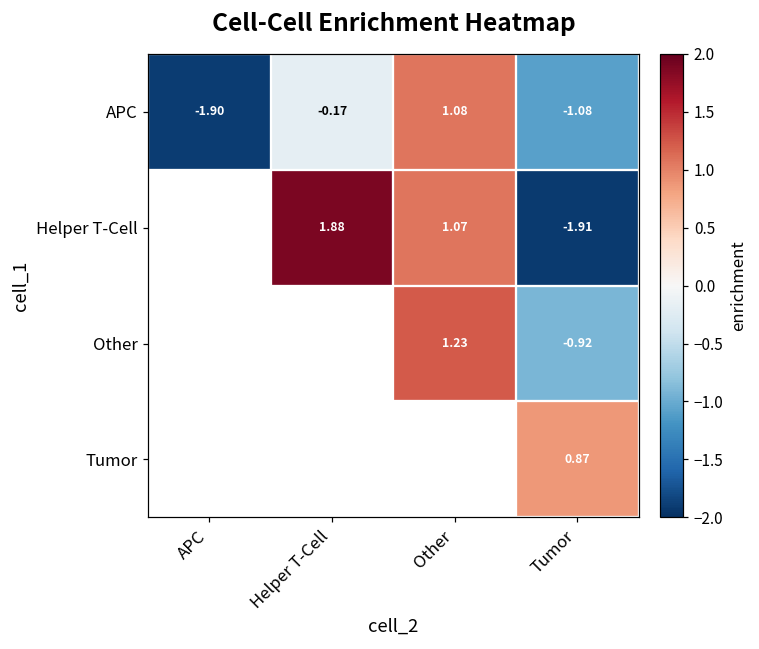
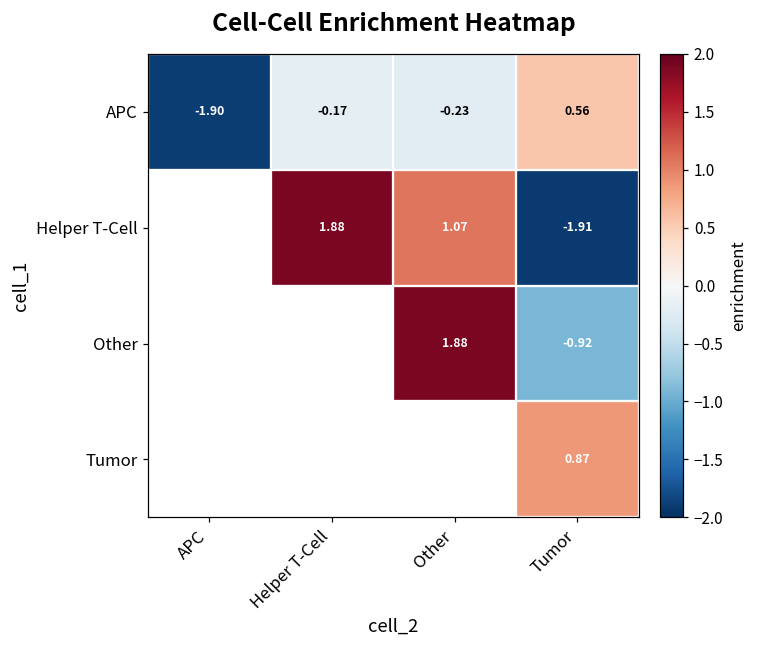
APC, Other: 1.08 -> -0.23
APC, Tumor: -1.08 -> 0.56
Other, Other: 1.23 -> 1.88
